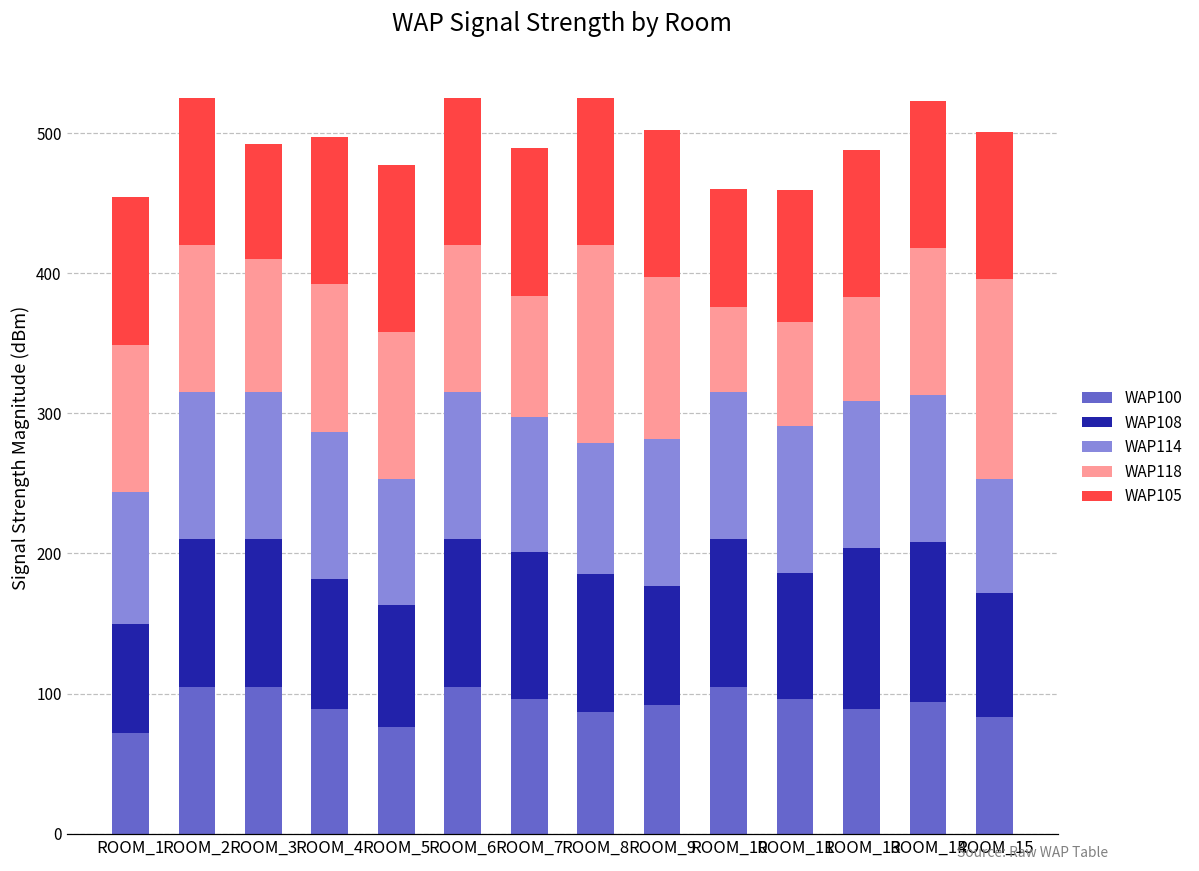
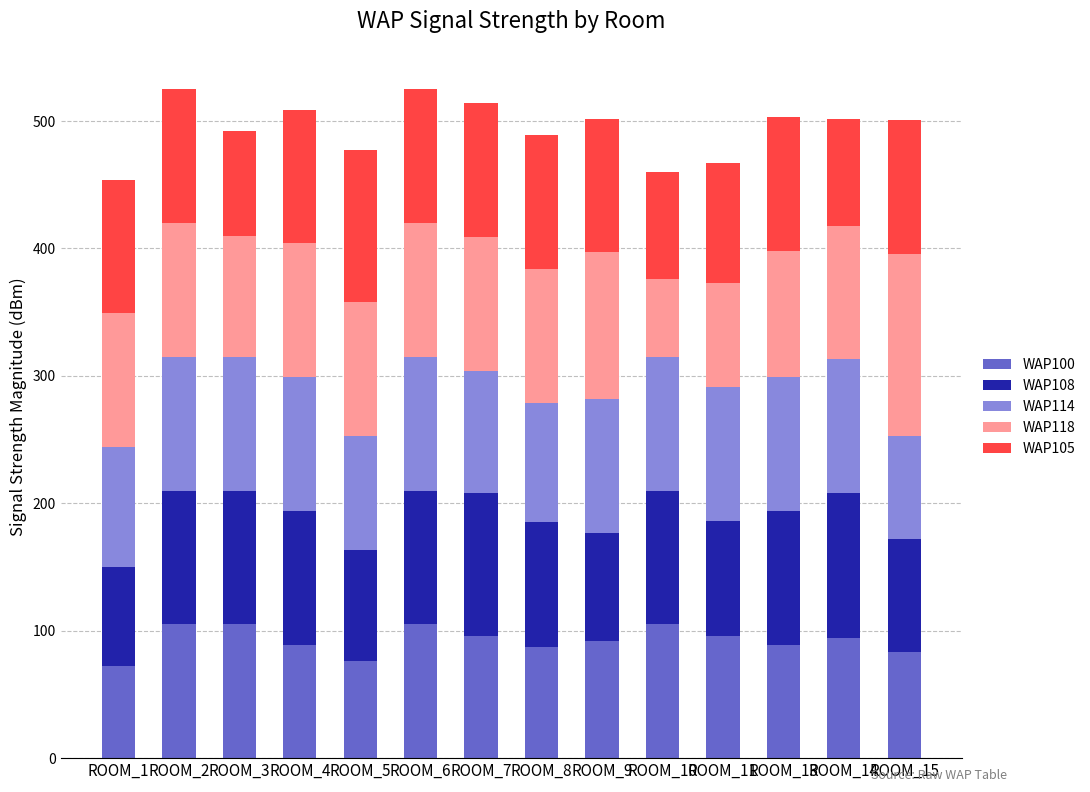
WAP108, ROOM_4: 93 -> 105
WAP108, ROOM_7: 105 -> 112
WAP118, ROOM_7: 87 -> 105
WAP118, ROOM_8: 141 -> 105
WAP118, ROOM_11: 74 -> 82
WAP108, ROOM_13: 115 -> 105
WAP118, ROOM_13: 74 -> 99
WAP105, ROOM_14: 105 -> 84
